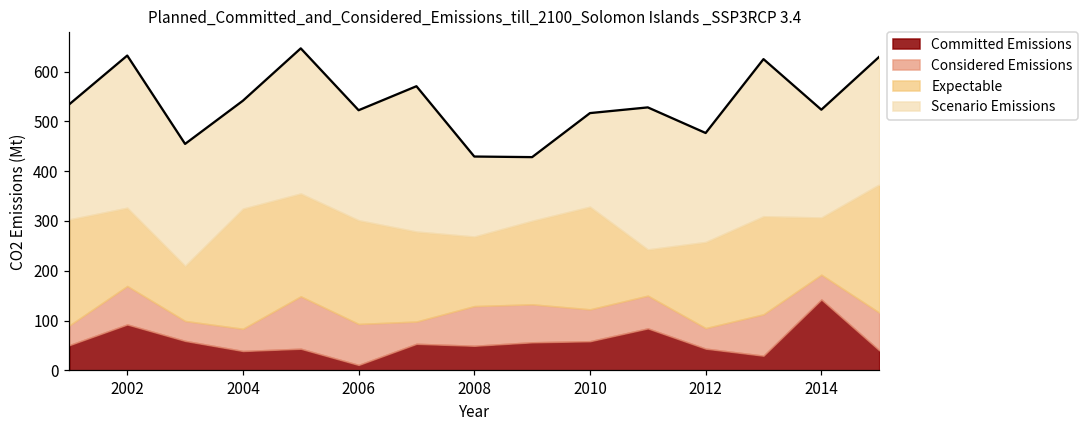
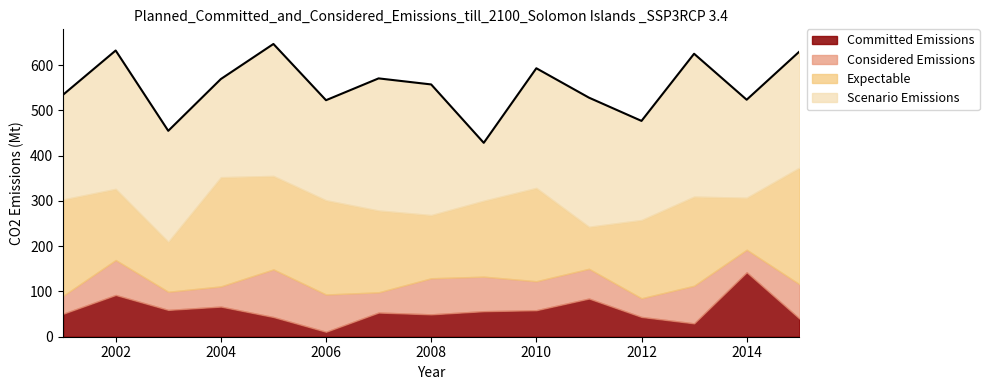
Committed Emissions, 2004: 40 -> 70
Scenario Emissions, 2008: 160 -> 290
Scenario Emissions, 2010: 190 -> 260
